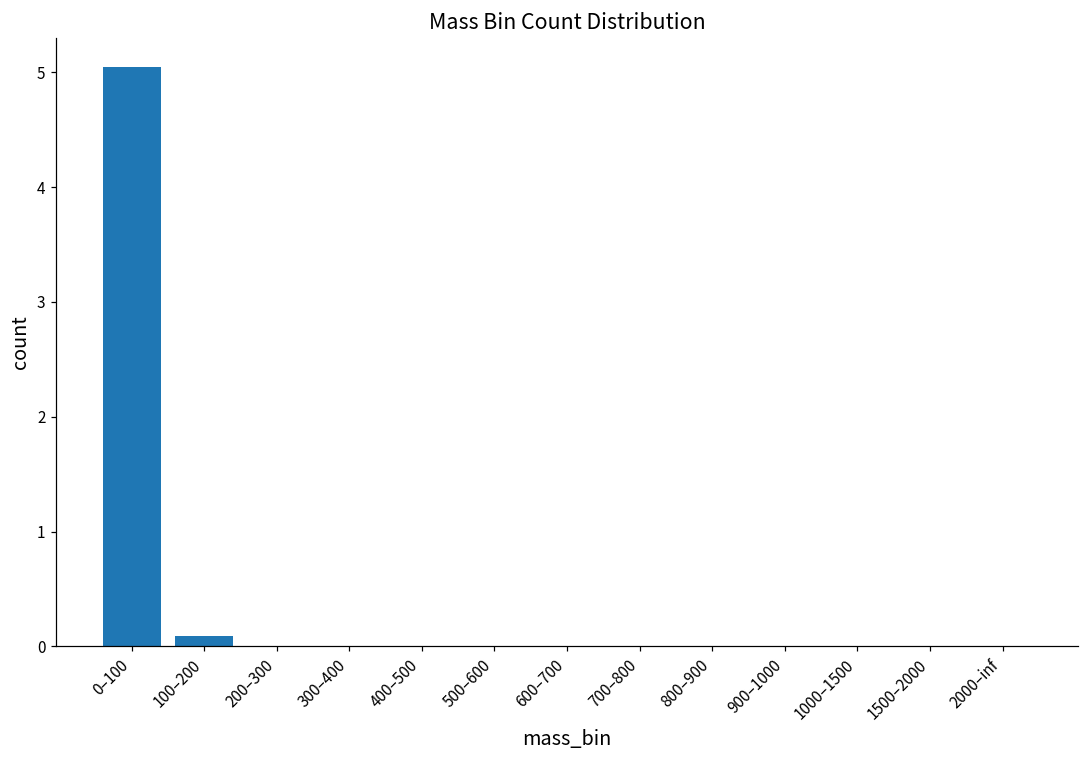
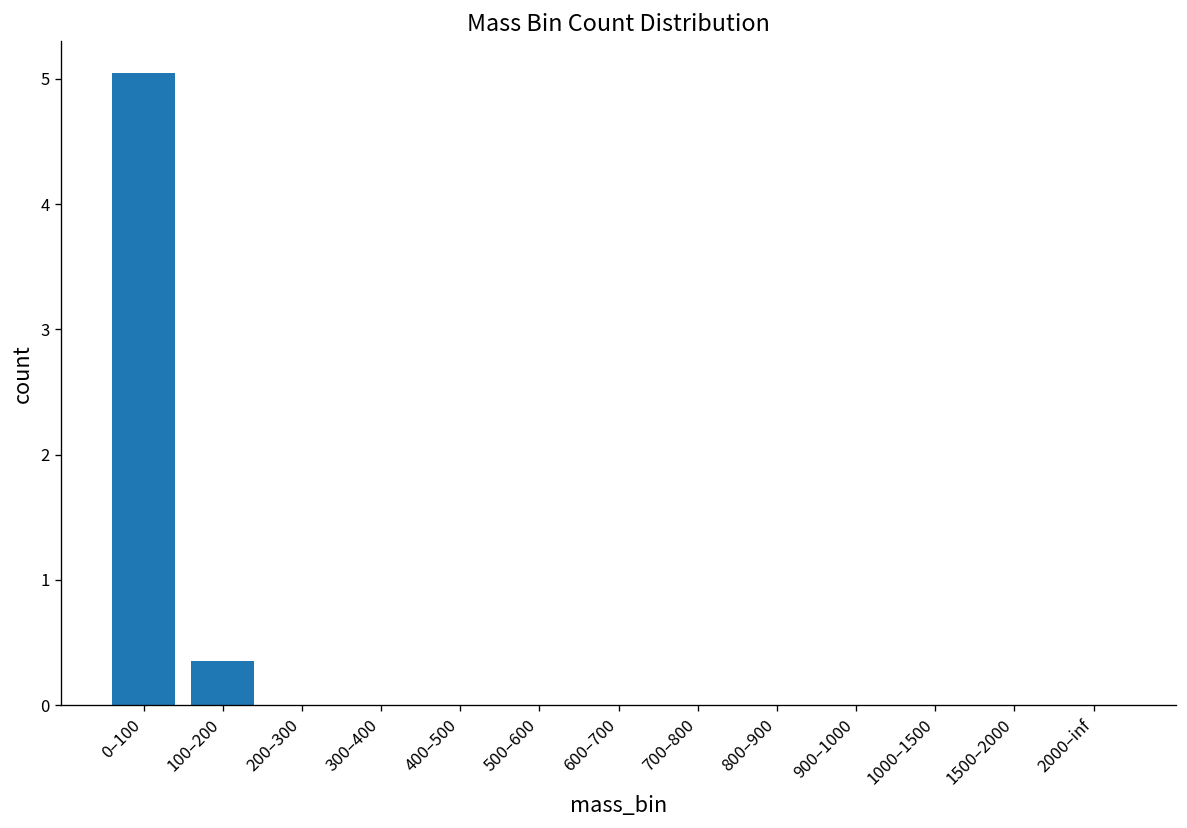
100–200: 0.09 -> 0.35
